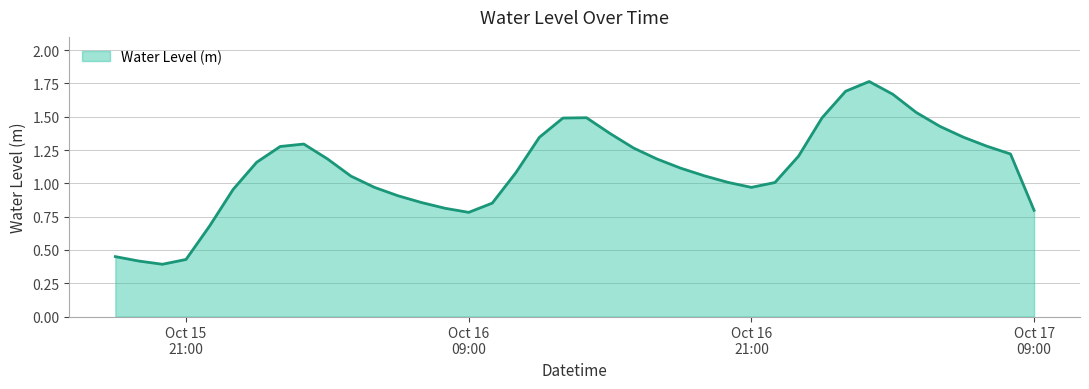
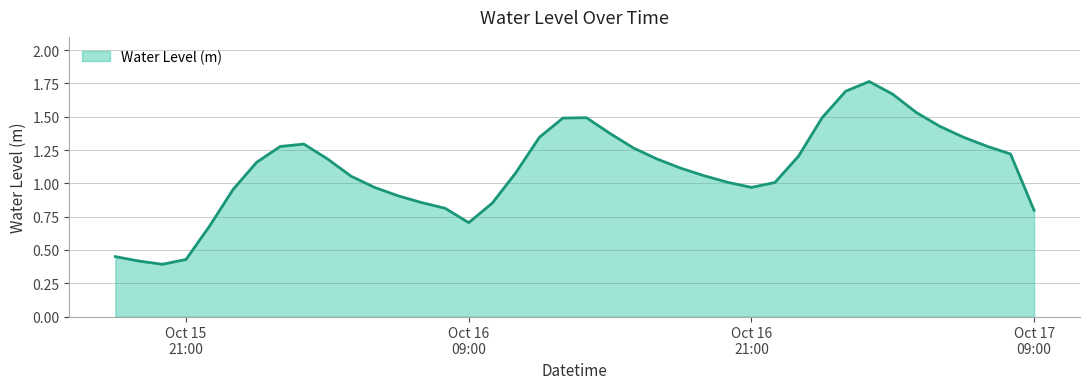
Oct 16 09:00: 0.78 -> 0.70
